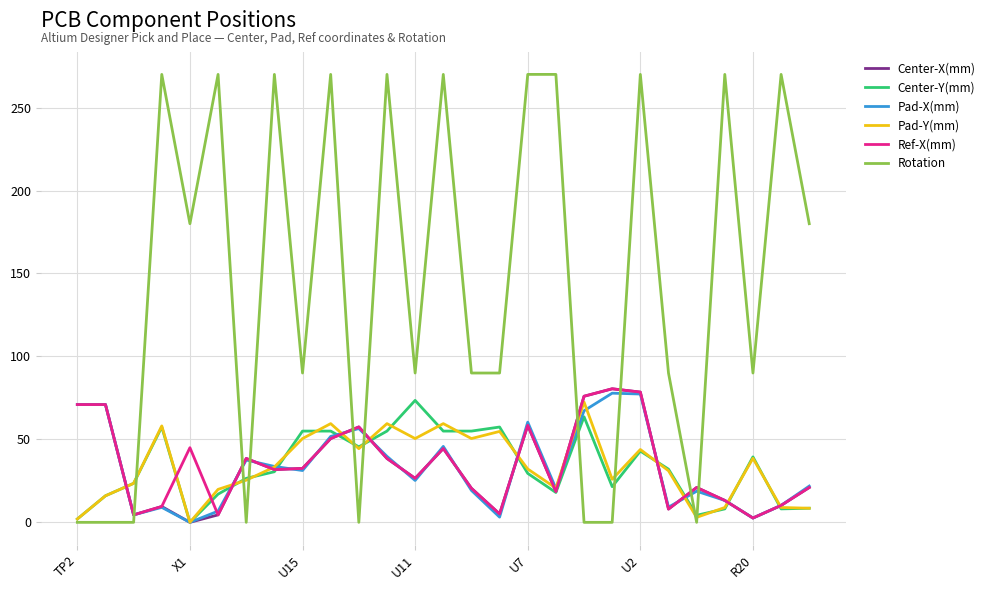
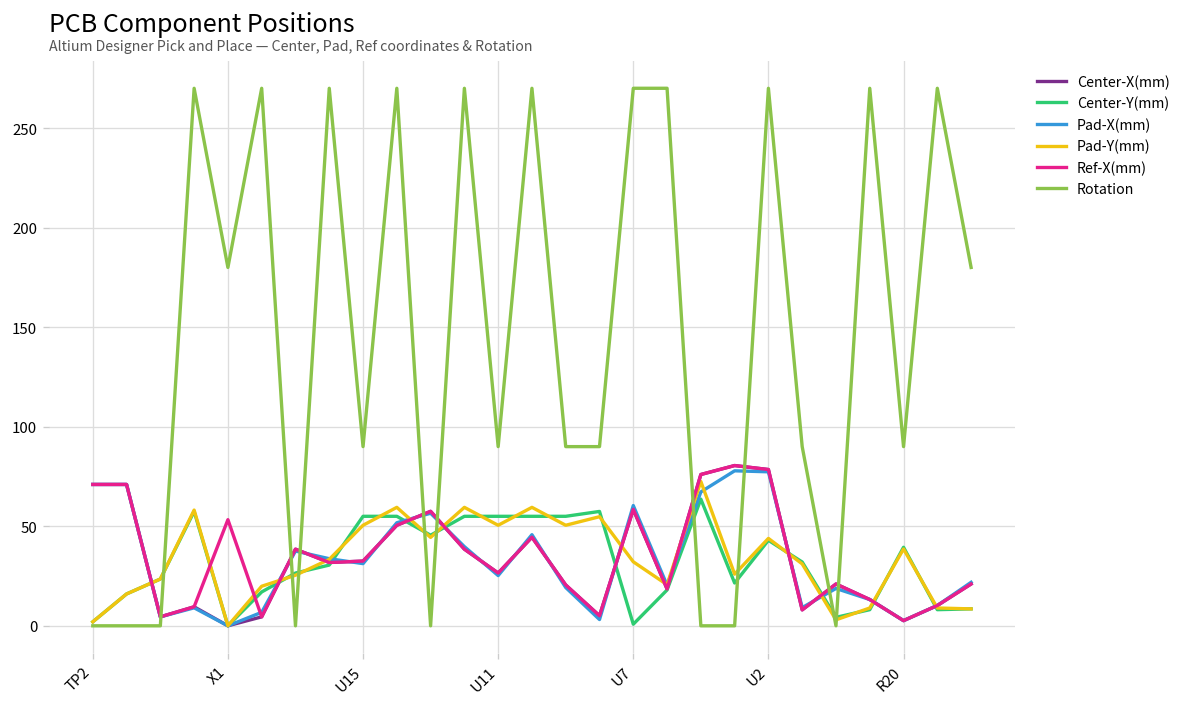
Ref-X(mm), X1: 45 -> 53
Center-Y(mm), U11: 74 -> 55
Center-Y(mm), U7: 30 -> 1
